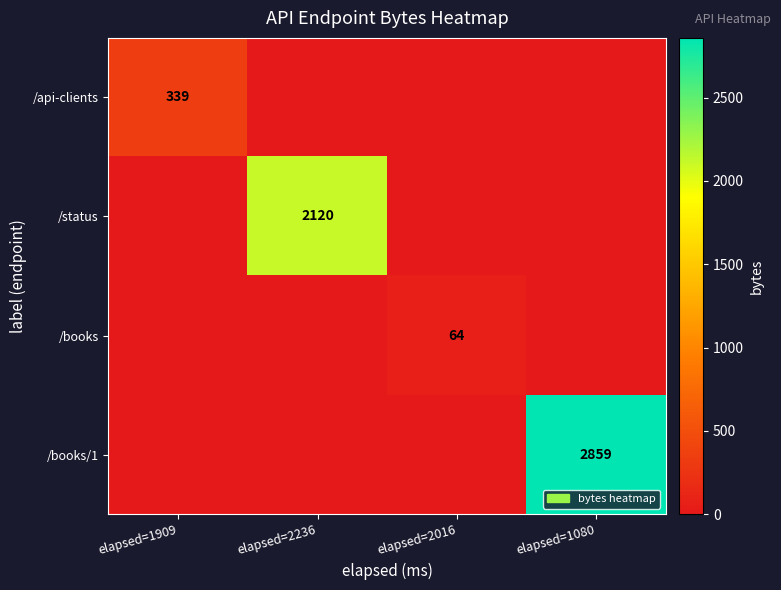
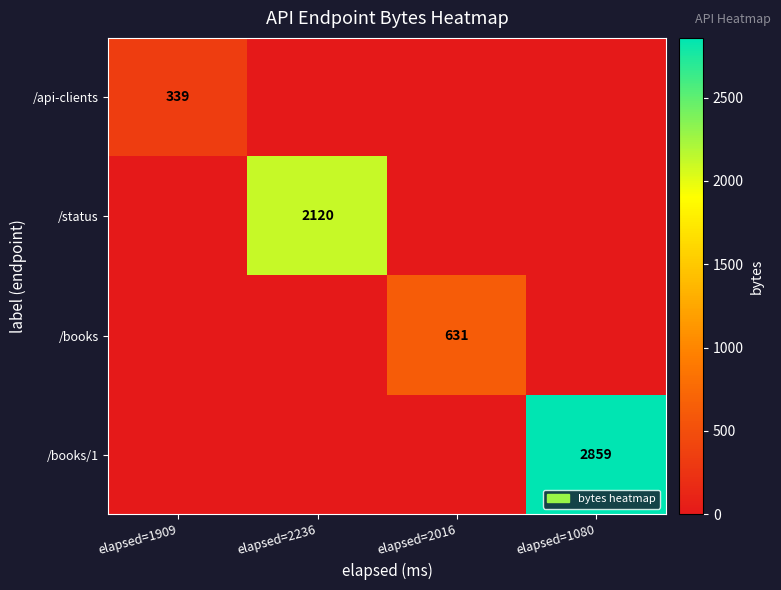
/books, elapsed=2016: 64 -> 631
